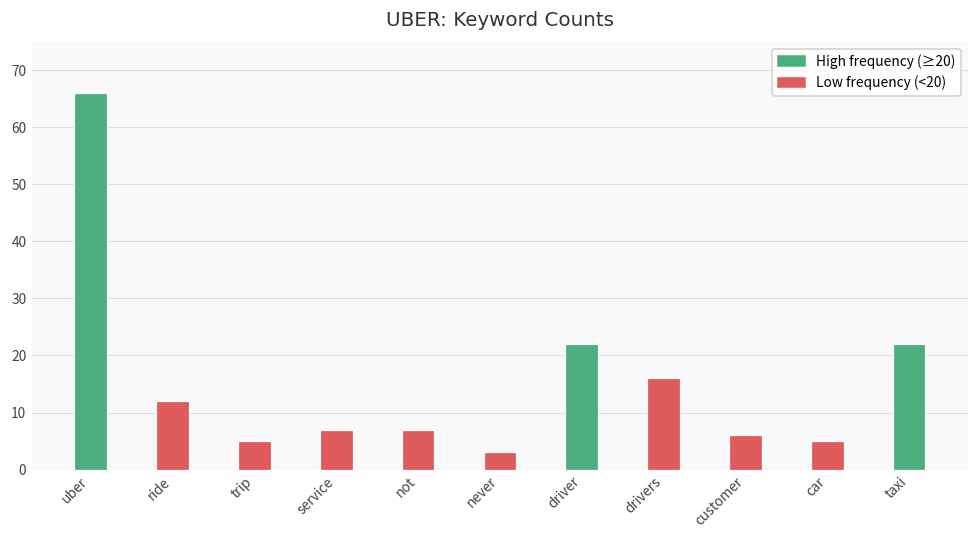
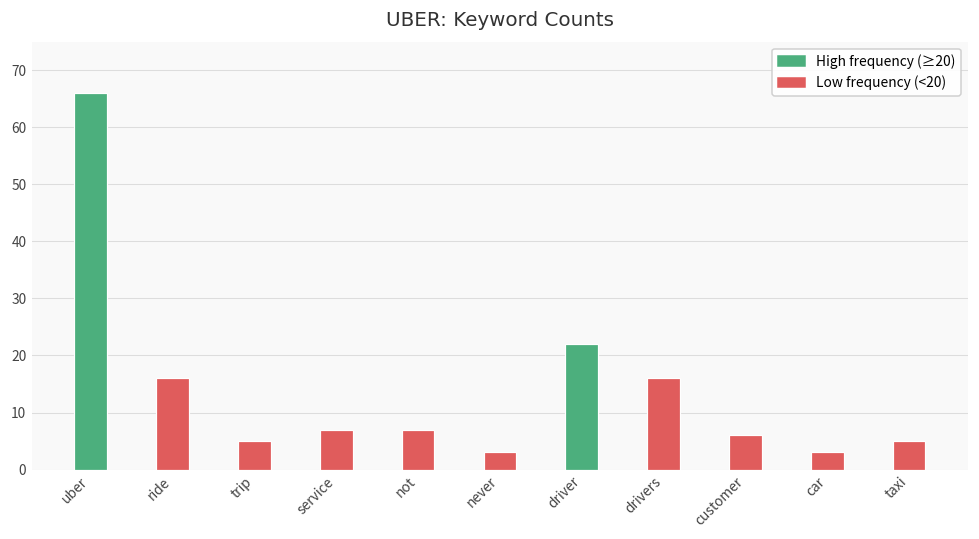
ride: 12 -> 16
car: 5 -> 3
taxi: 22 -> 5
